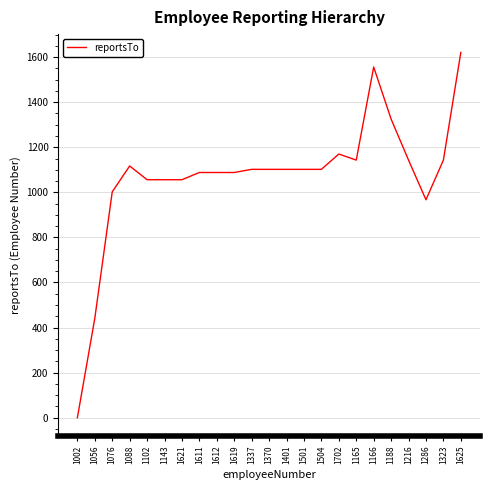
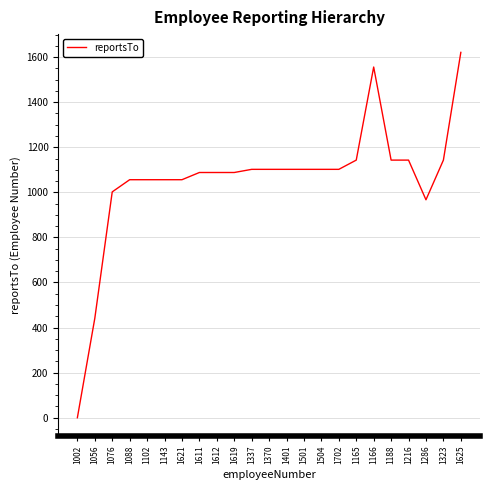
1088: 1120 -> 1060
1702: 1170 -> 1100
1188: 1330 -> 1140
